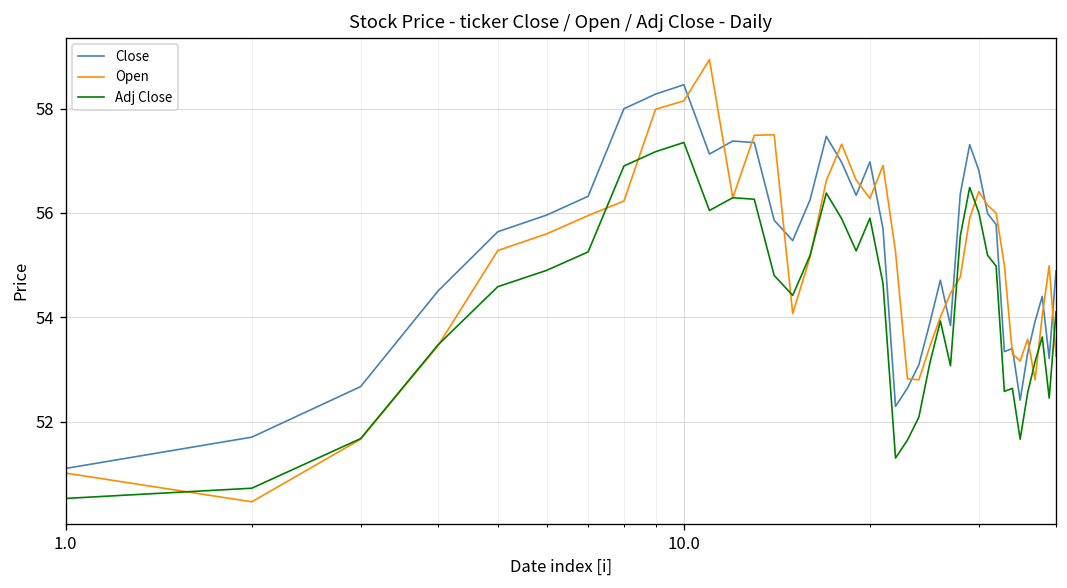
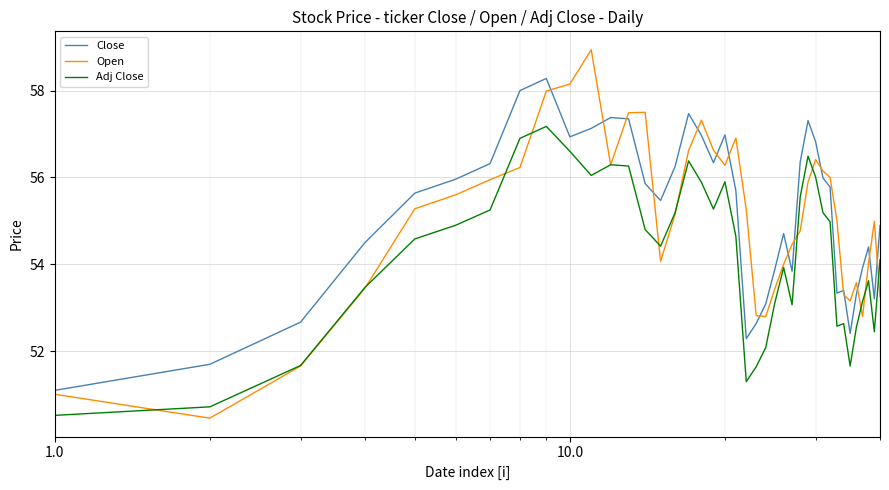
Close, 10.0: 58.5 -> 56.9
Adj Close, 10.0: 57.4 -> 56.6
